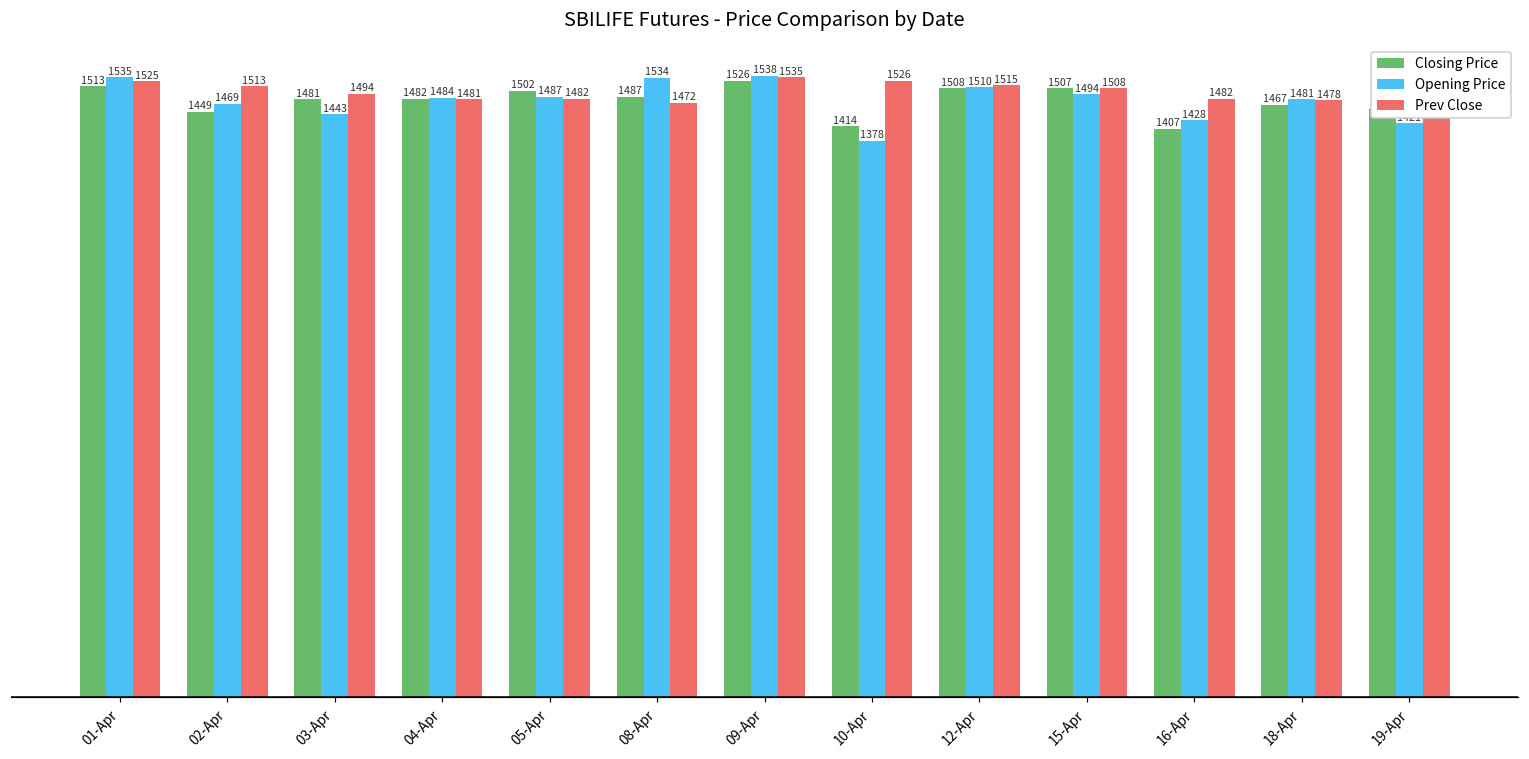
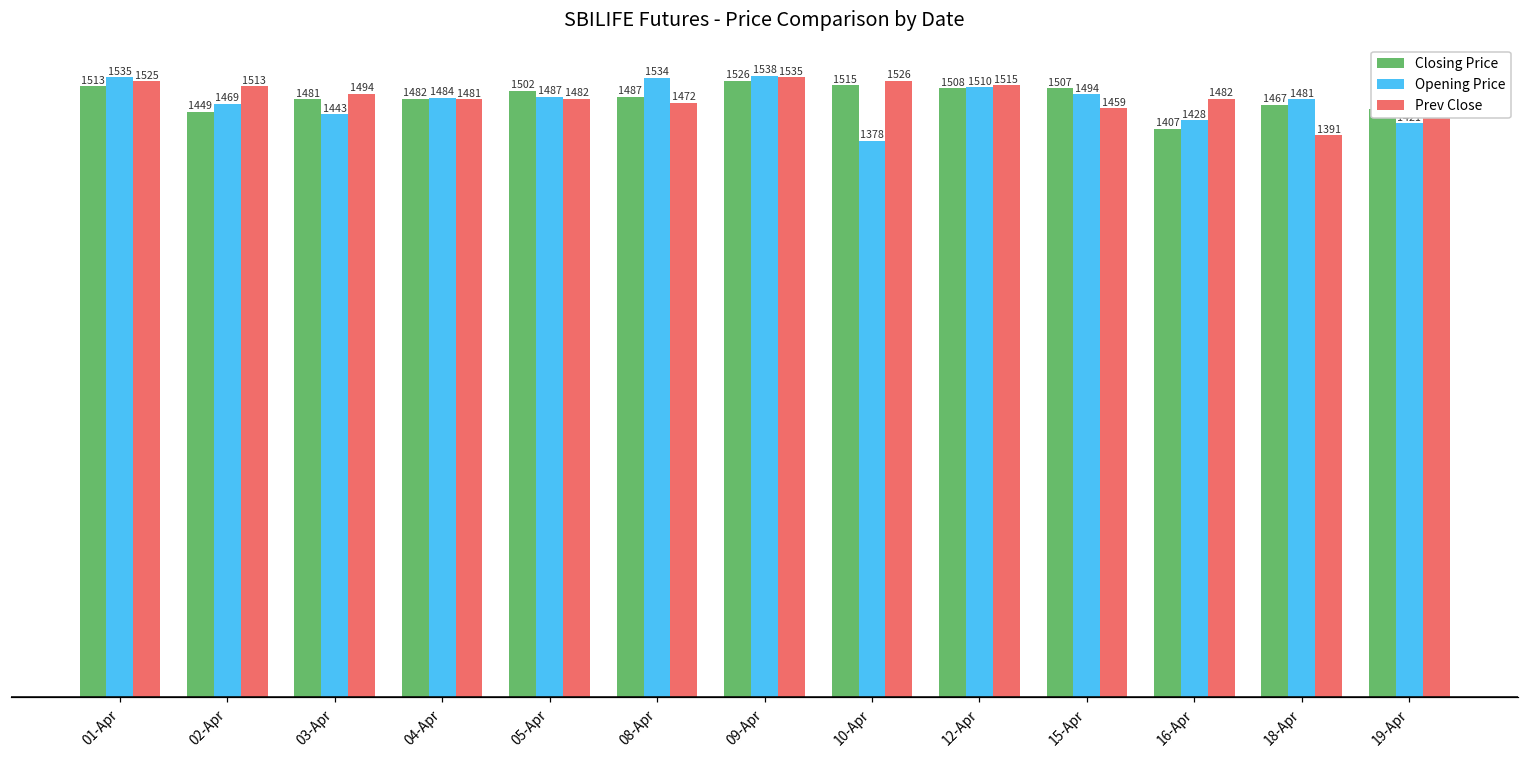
Closing Price, 10-Apr: 1414 -> 1515
Prev Close, 15-Apr: 1508 -> 1459
Prev Close, 18-Apr: 1478 -> 1391
